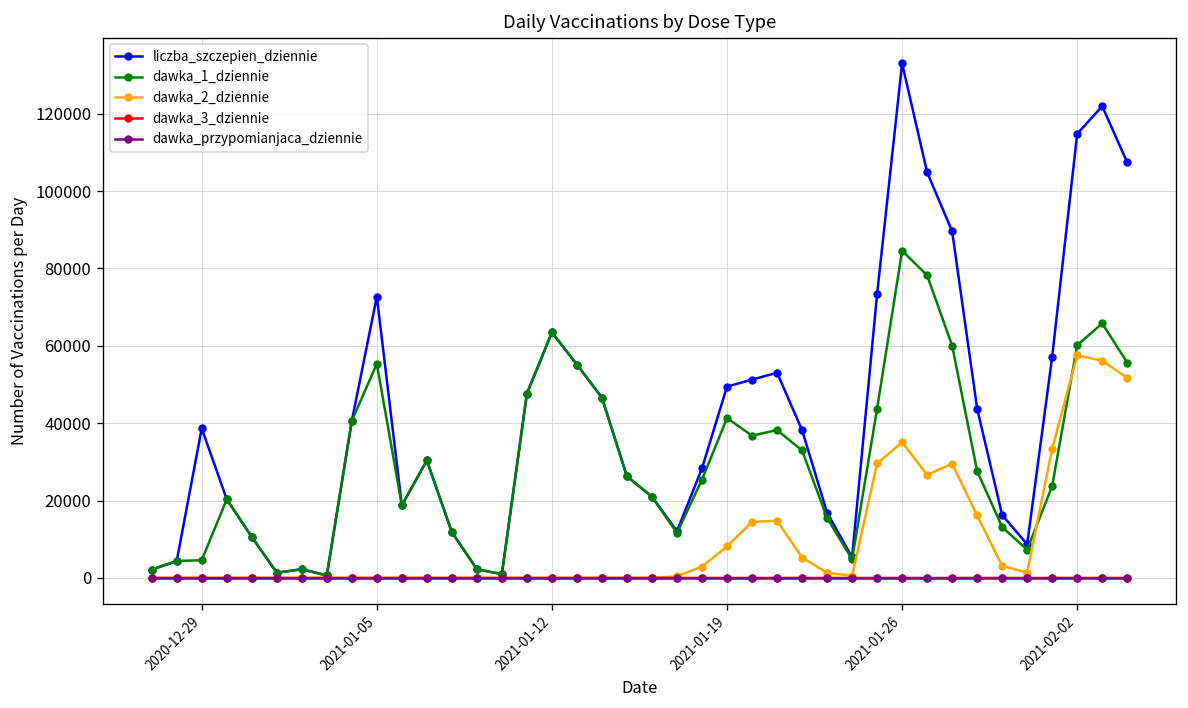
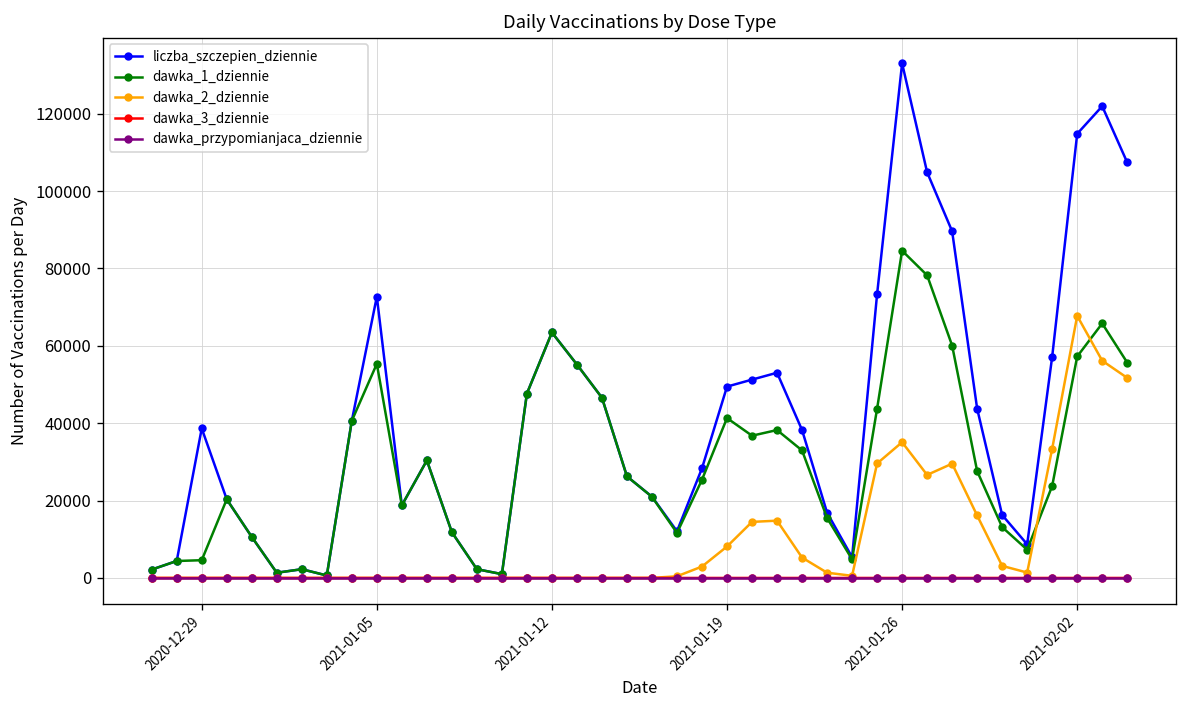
dawka_1_dziennie, 2021-02-02: 60000 -> 57000
dawka_2_dziennie, 2021-02-02: 58000 -> 68000
